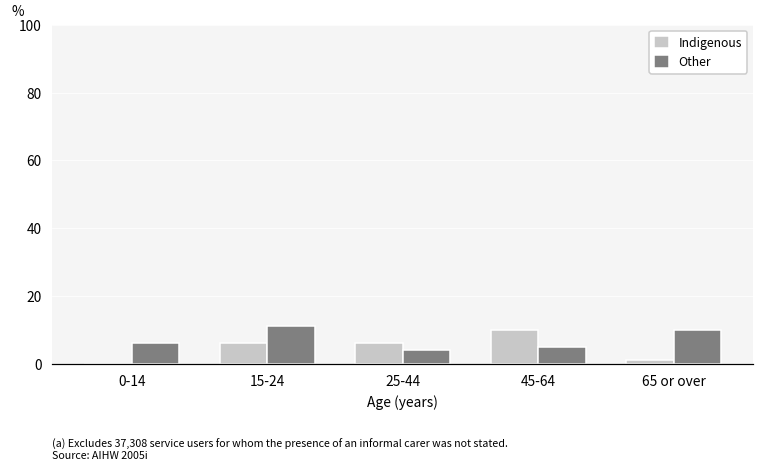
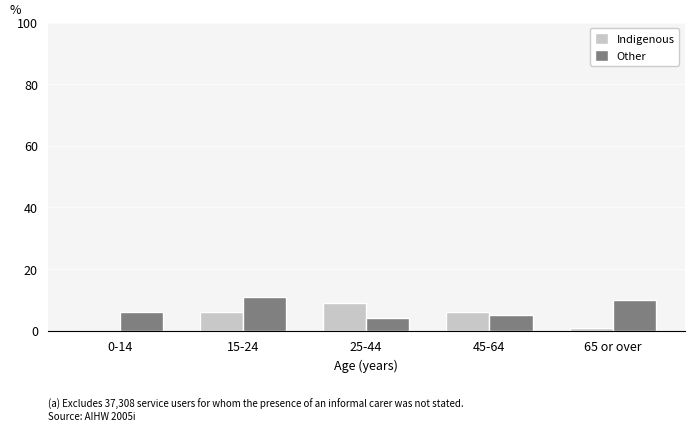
Indigenous, 25-44: 6 -> 9
Indigenous, 45-64: 10 -> 6
